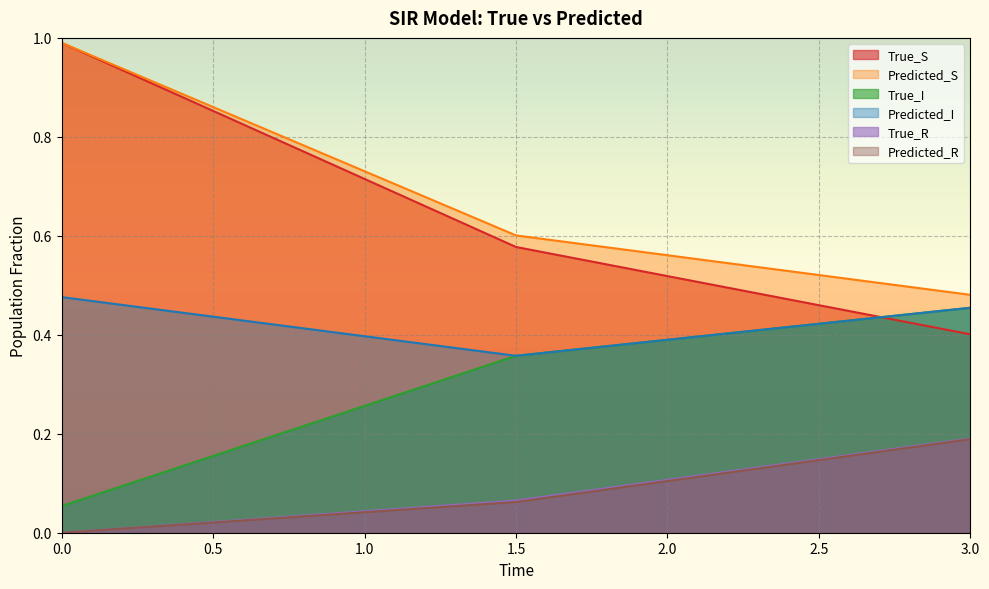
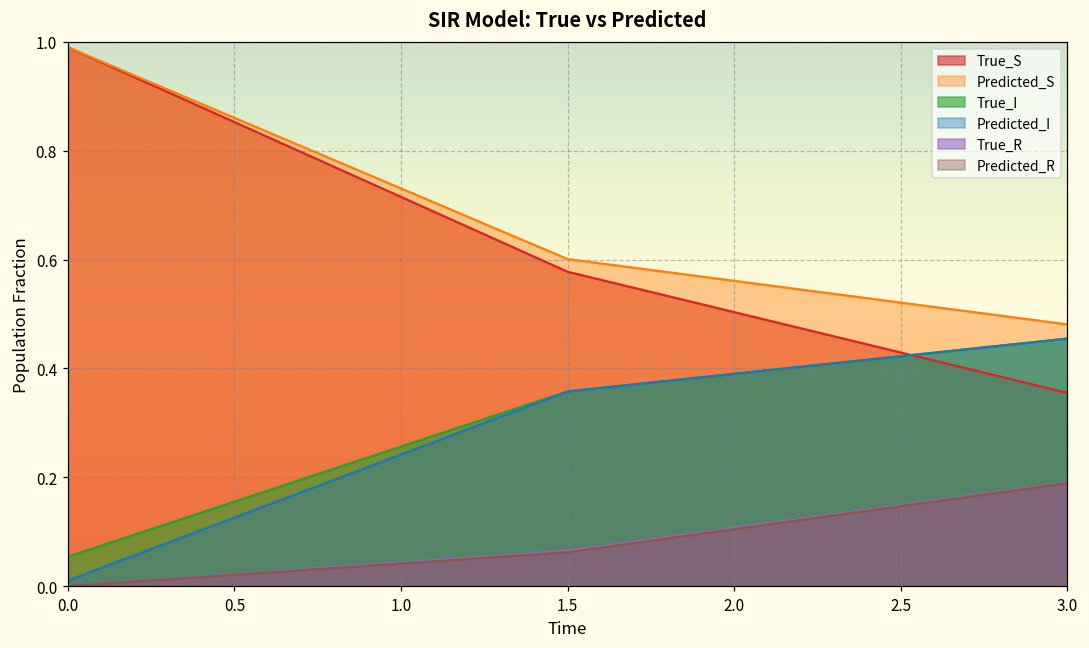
Predicted_I, 0.0: 0.48 -> 0.01
True_S, 3.0: 0.40 -> 0.35
